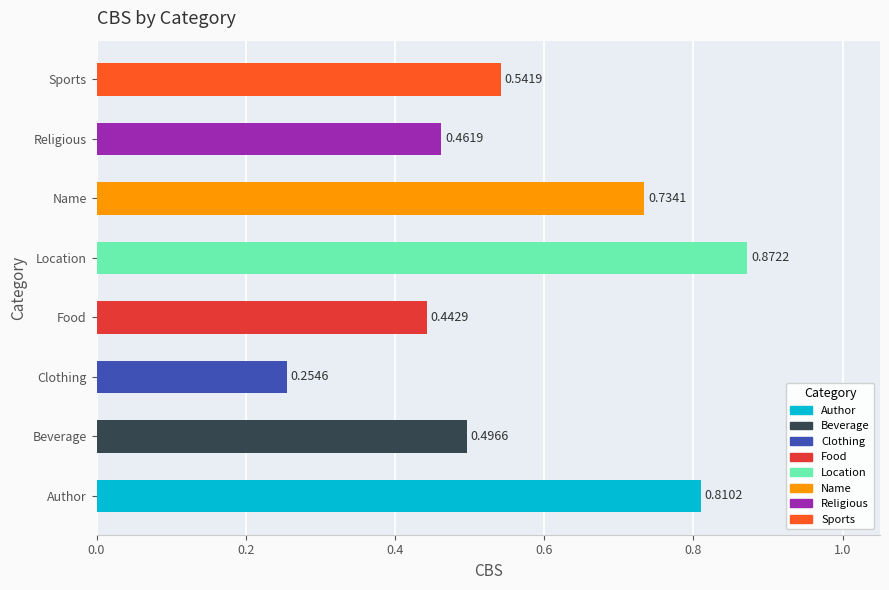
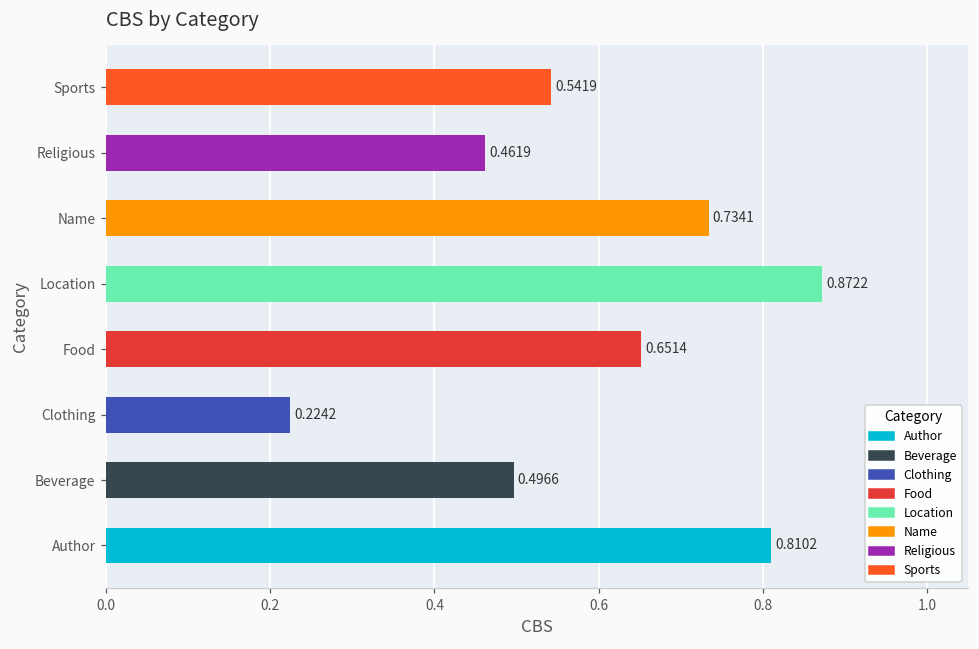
Food: 0.4429 -> 0.6514
Clothing: 0.2546 -> 0.2242
